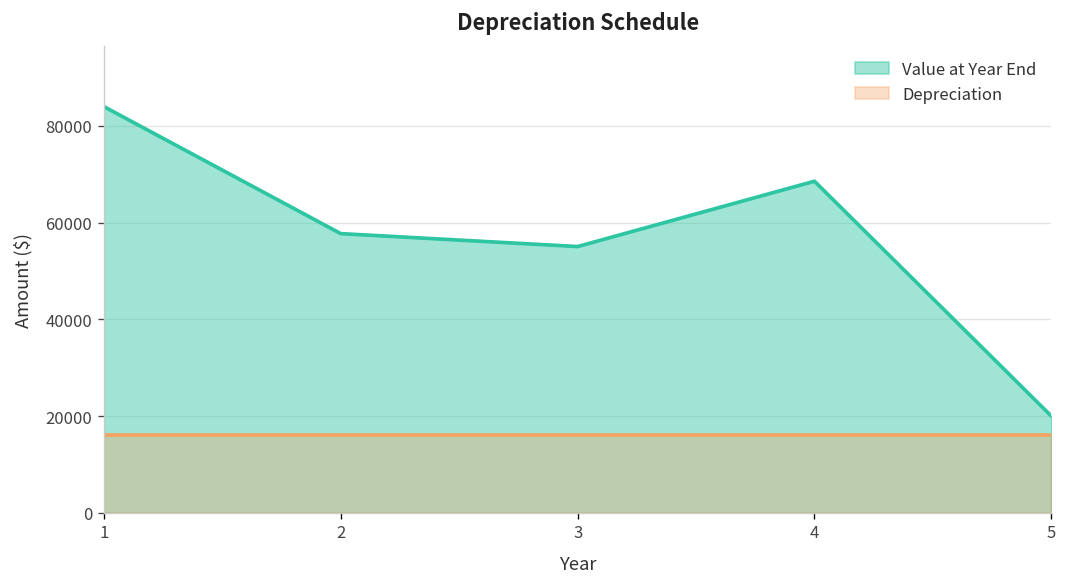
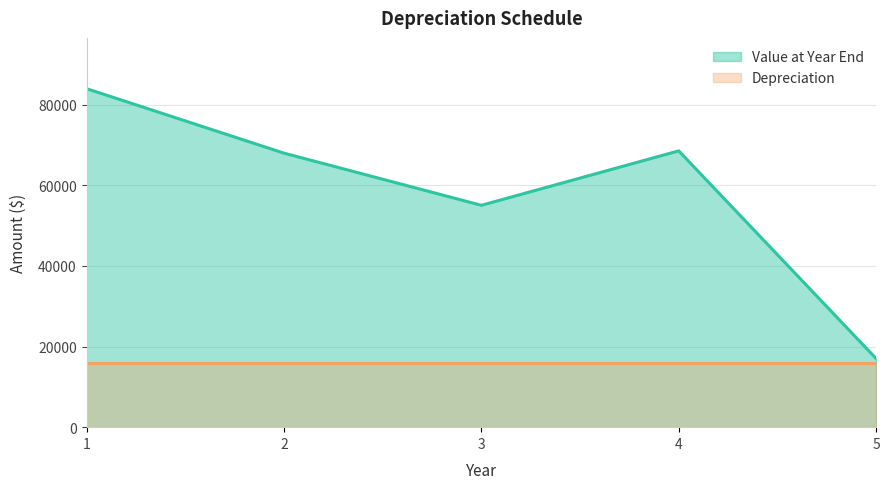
Value at Year End, 2: 58000 -> 68000
Value at Year End, 5: 20000 -> 17000
